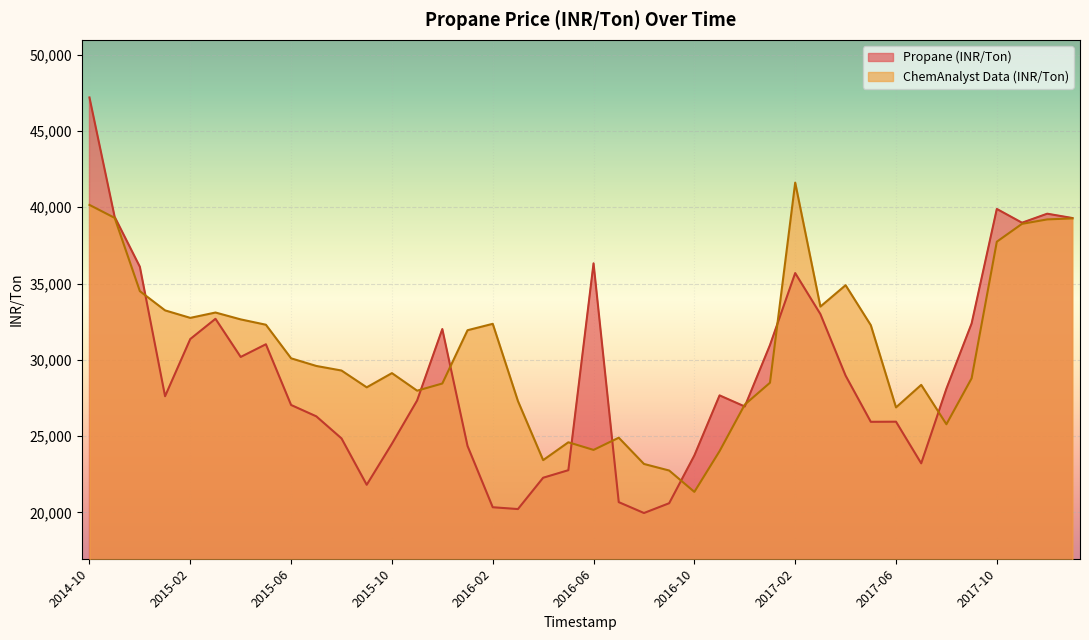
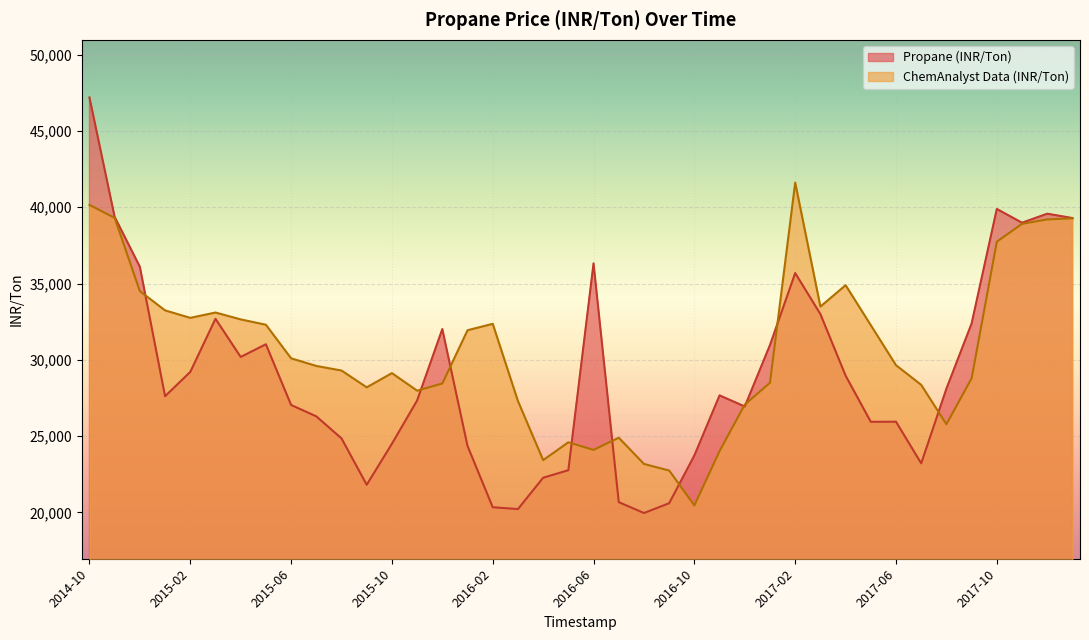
Propane (INR/Ton), 2015-02: 31,400 -> 29,200
ChemAnalyst Data (INR/Ton), 2016-10: 21,400 -> 20,500
ChemAnalyst Data (INR/Ton), 2017-06: 26,900 -> 29,700
